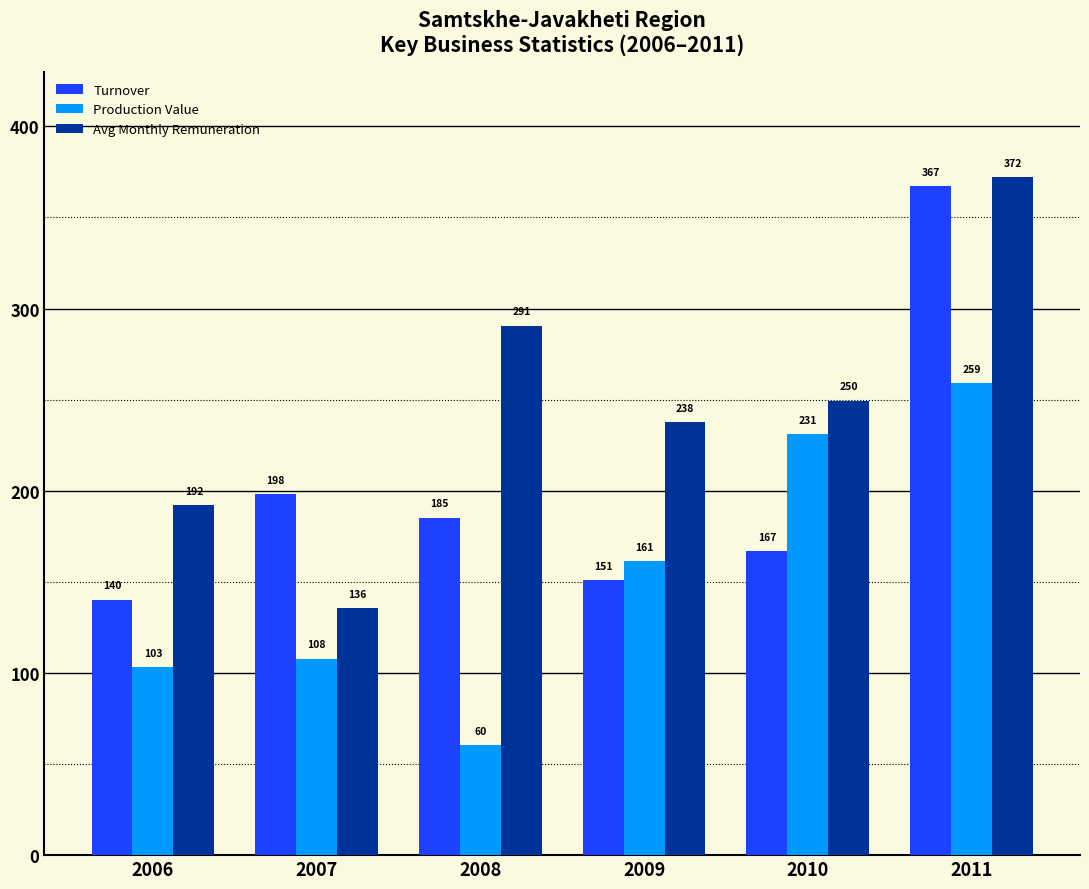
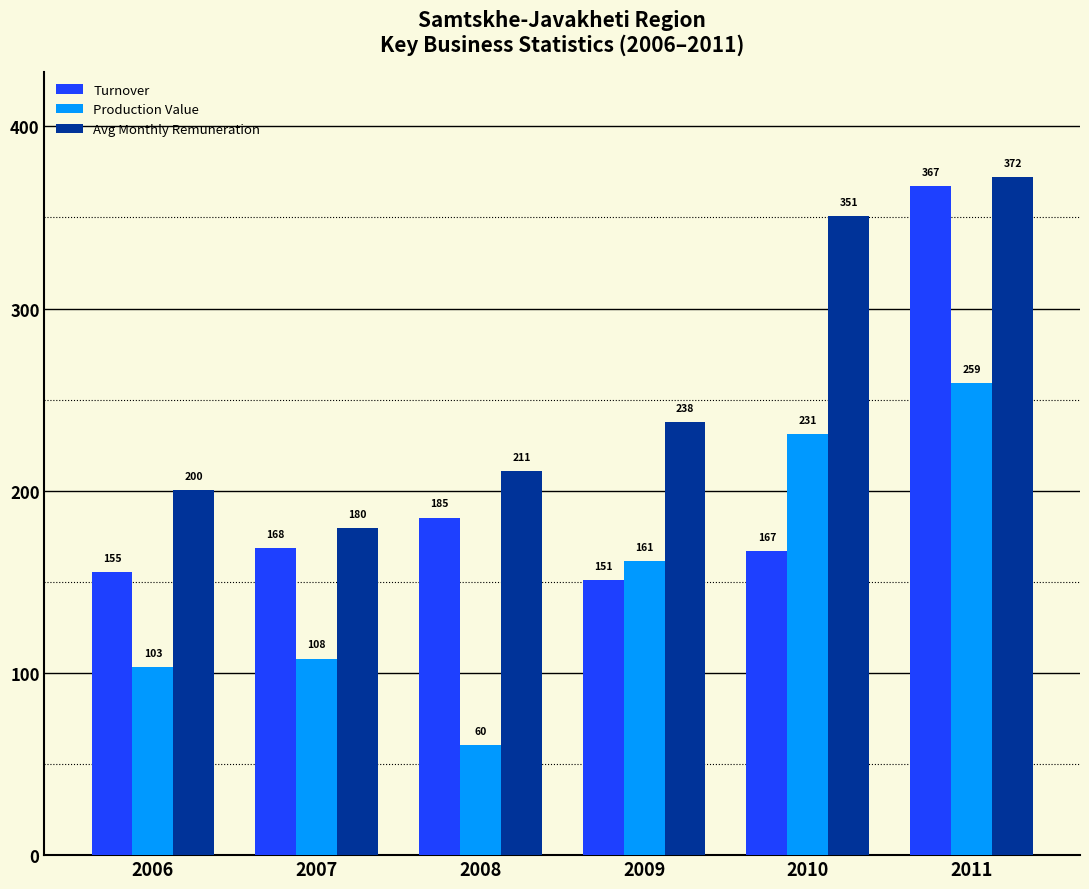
Turnover, 2006: 140 -> 155
Avg Monthly Remuneration, 2006: 192 -> 200
Turnover, 2007: 198 -> 168
Avg Monthly Remuneration, 2007: 136 -> 180
Avg Monthly Remuneration, 2008: 291 -> 211
Avg Monthly Remuneration, 2010: 250 -> 351
